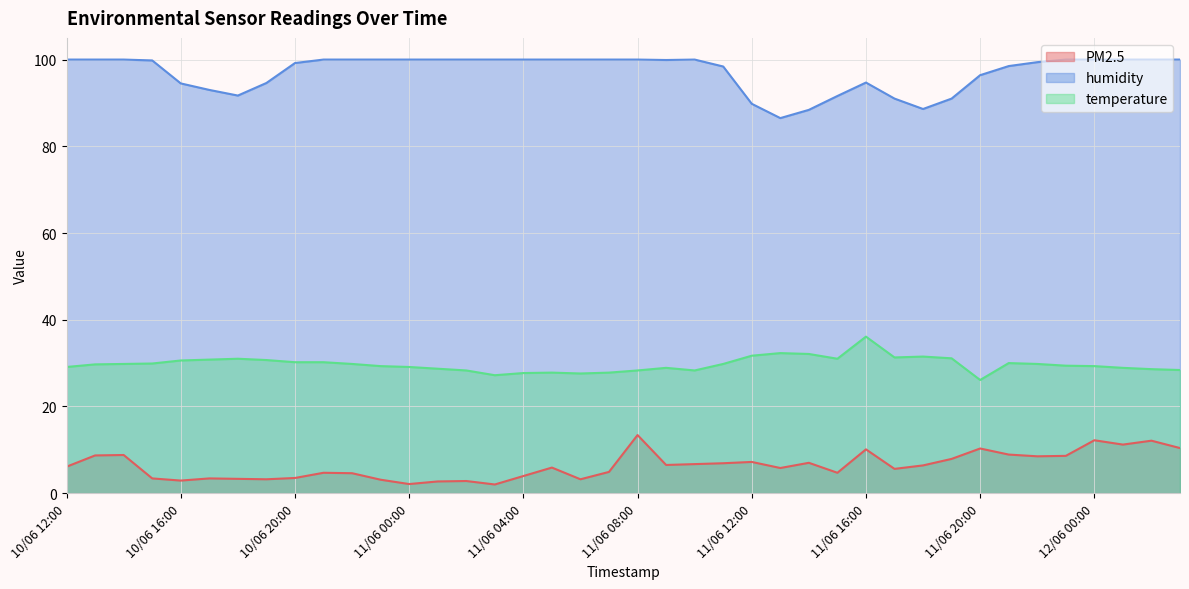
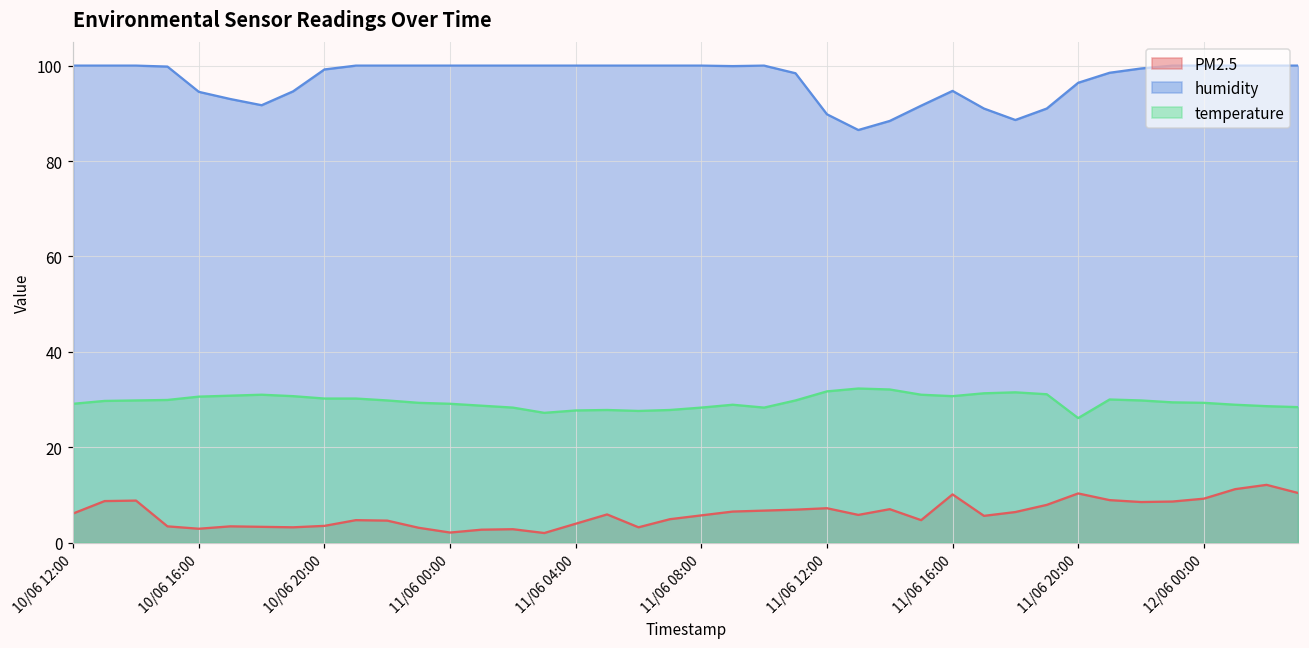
PM2.5, 11/06 08:00: 13 -> 6
temperature, 11/06 16:00: 36 -> 31
PM2.5, 12/06 00:00: 12 -> 9
